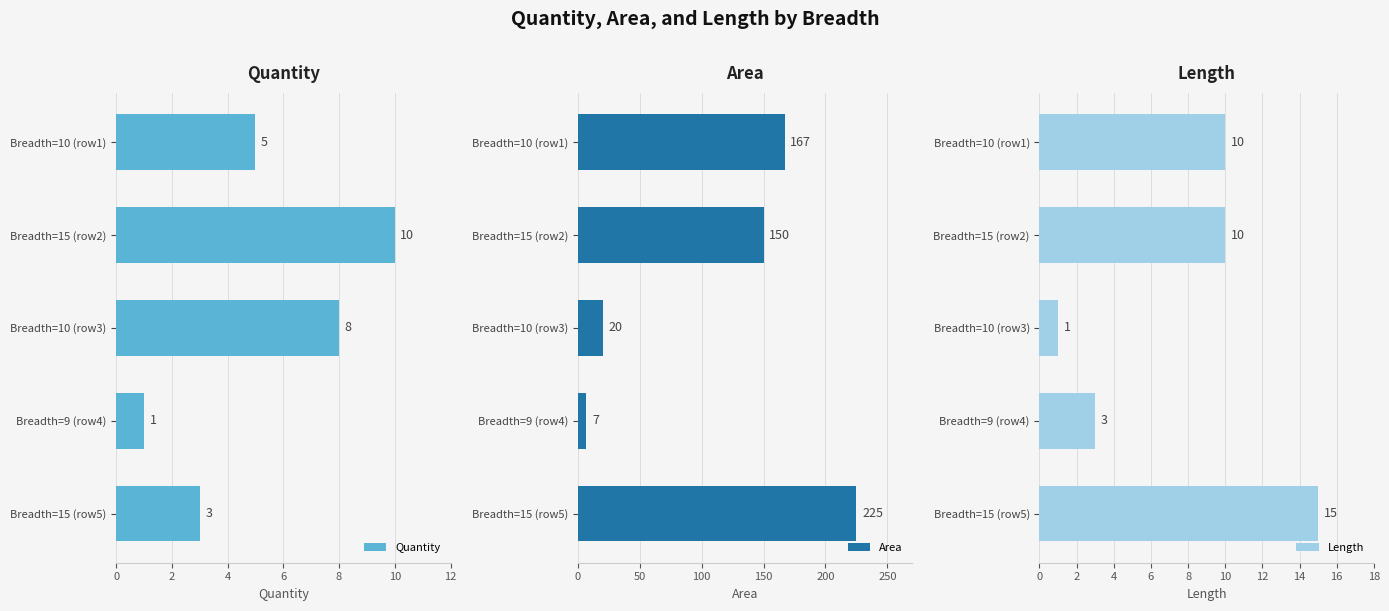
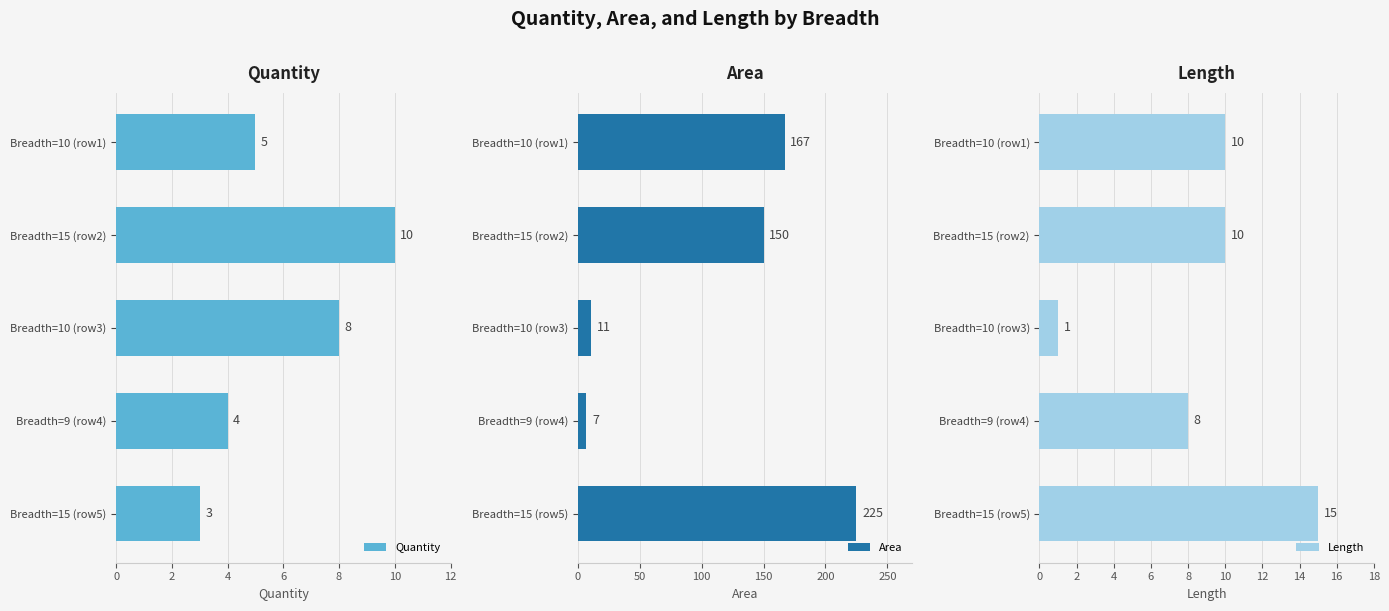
Quantity, Breadth=9 (row4): 1 -> 4
Area, Breadth=10 (row3): 20 -> 11
Length, Breadth=9 (row4): 3 -> 8
